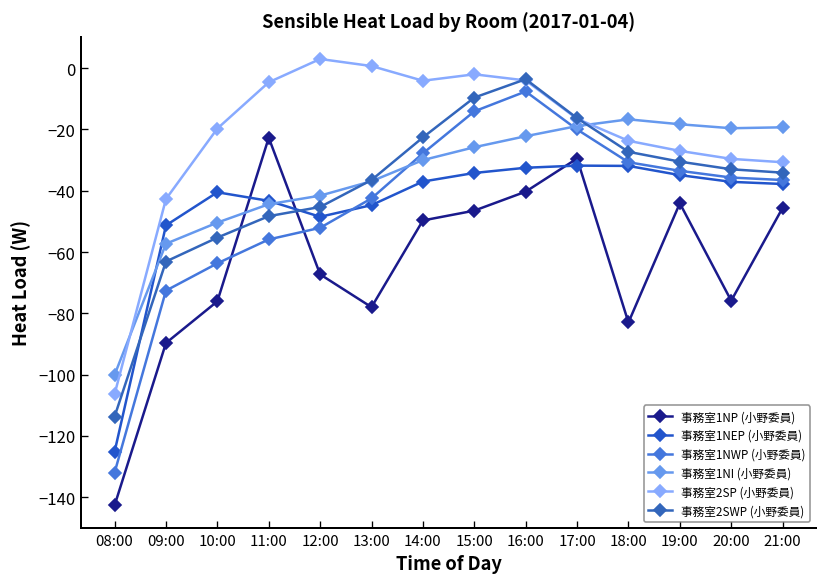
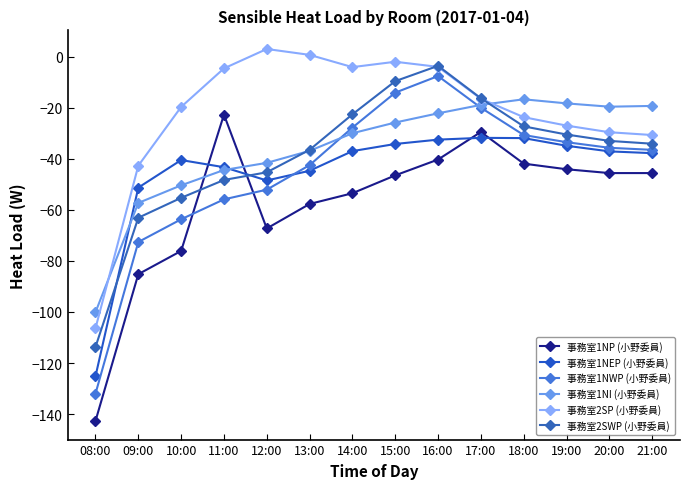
事務室1NP (小野委員), 09:00: -90 -> -85
事務室1NP (小野委員), 13:00: -78 -> -58
事務室1NP (小野委員), 14:00: -50 -> -54
事務室1NP (小野委員), 18:00: -83 -> -42
事務室1NP (小野委員), 20:00: -76 -> -46
